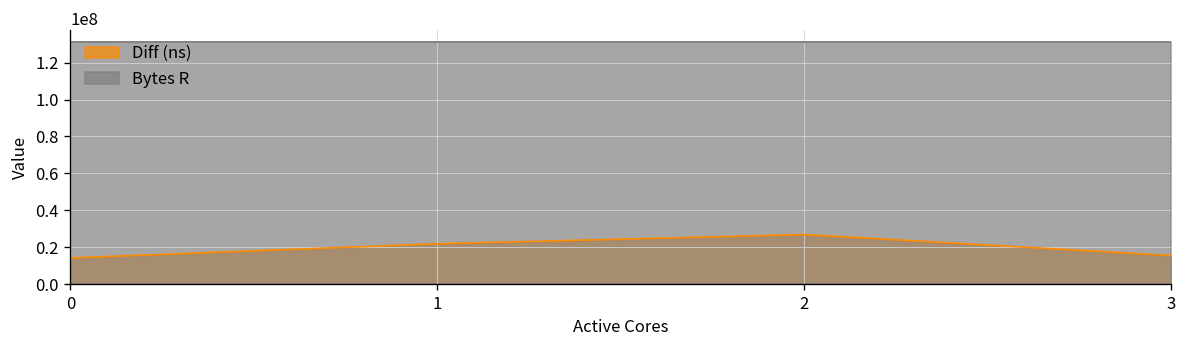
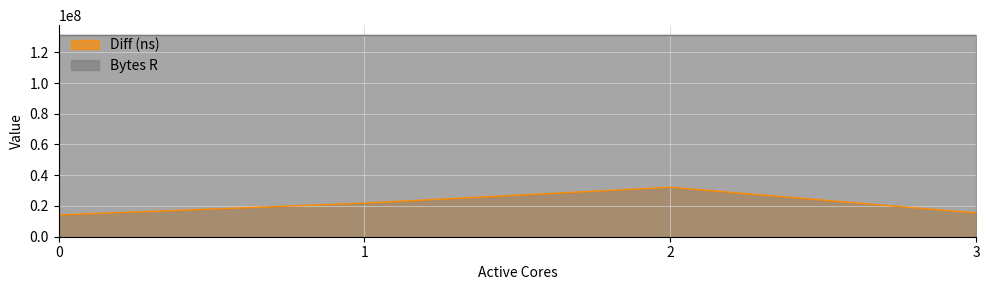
Diff (ns), 2: 27000000 -> 32000000
